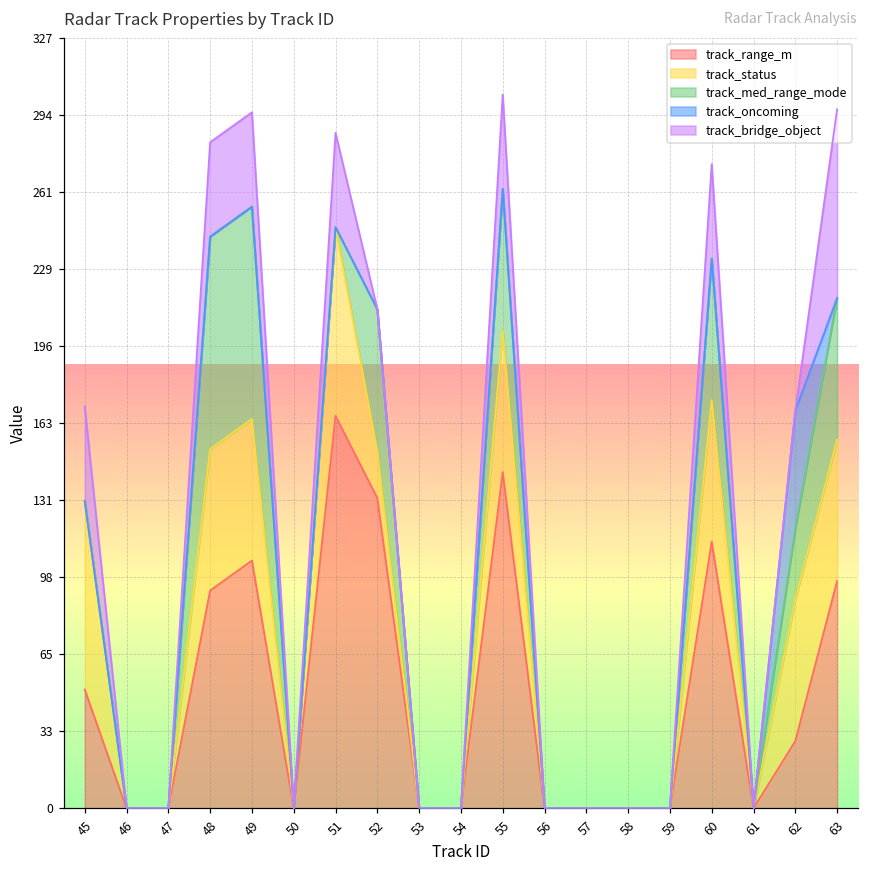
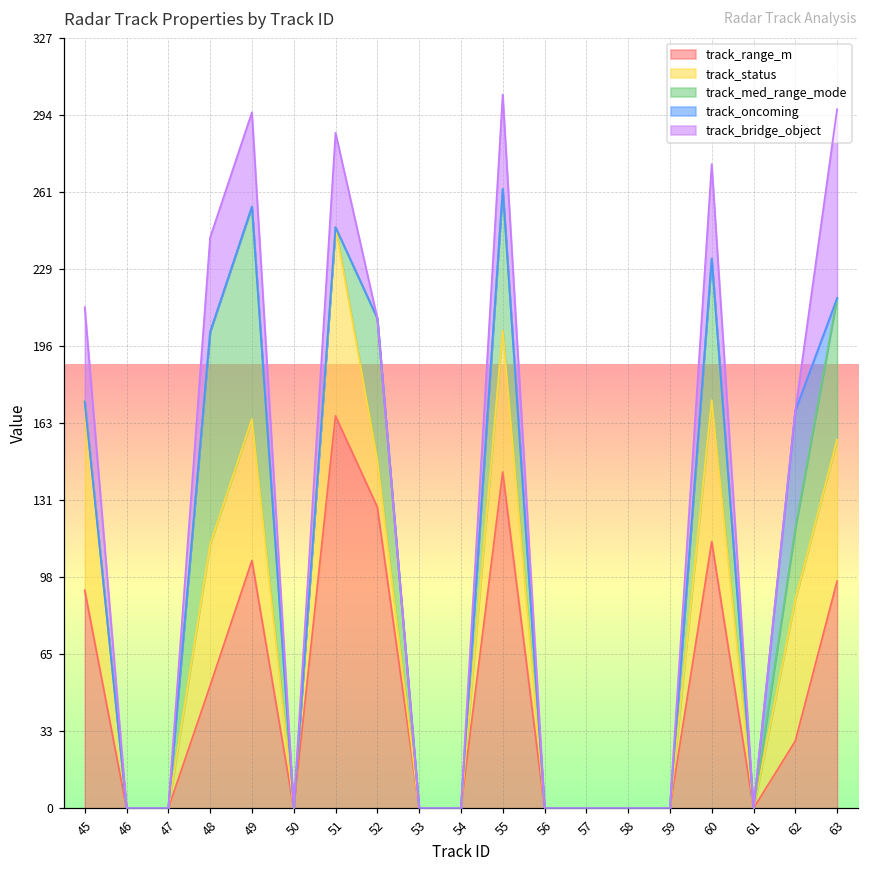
track_range_m, 45: 50 -> 92
track_range_m, 48: 92 -> 52
track_range_m, 52: 132 -> 128
